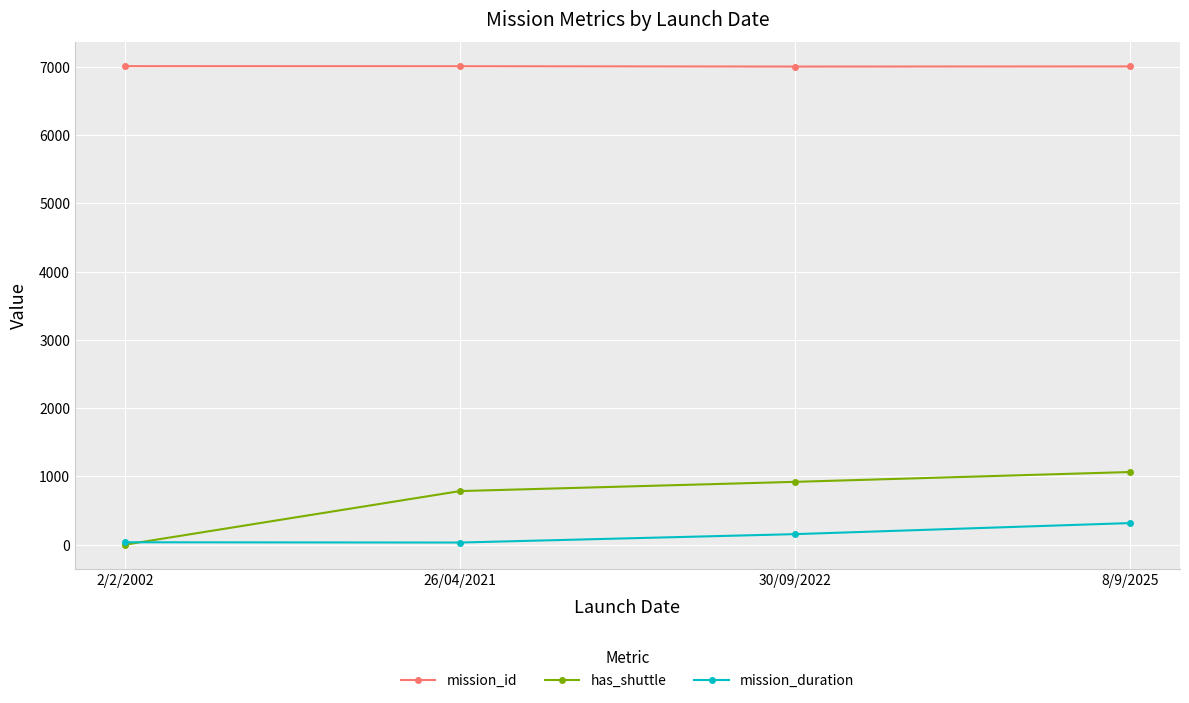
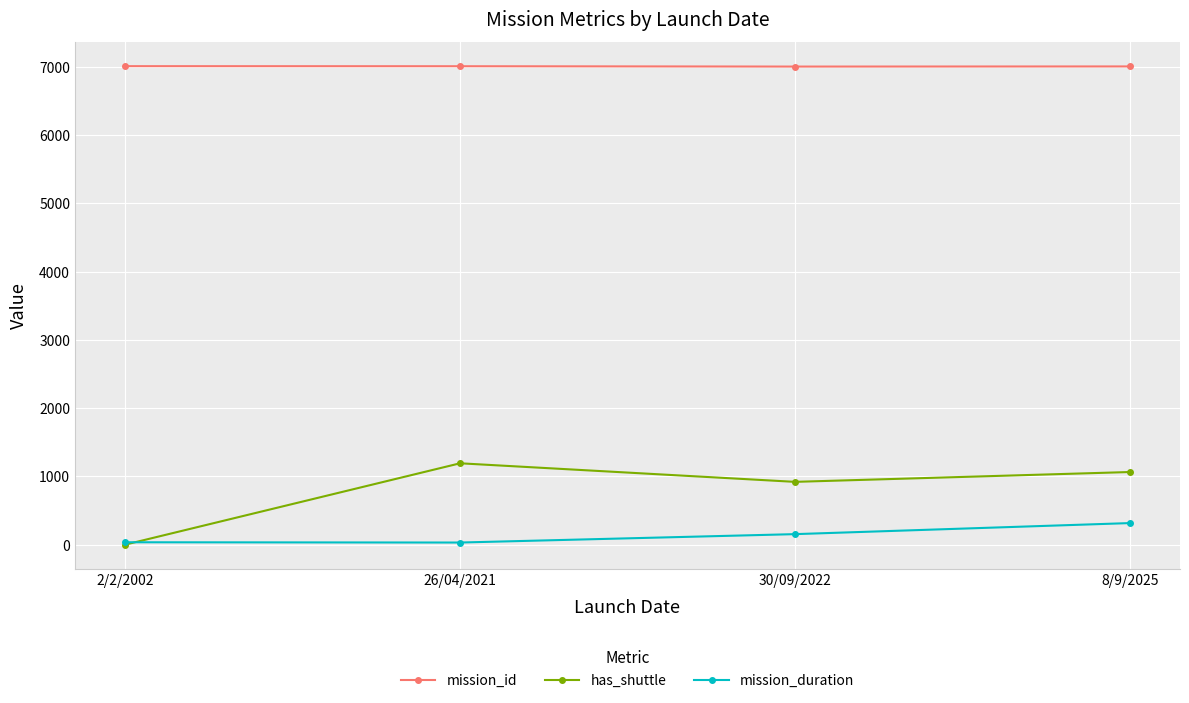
has_shuttle, 26/04/2021: 800 -> 1200
